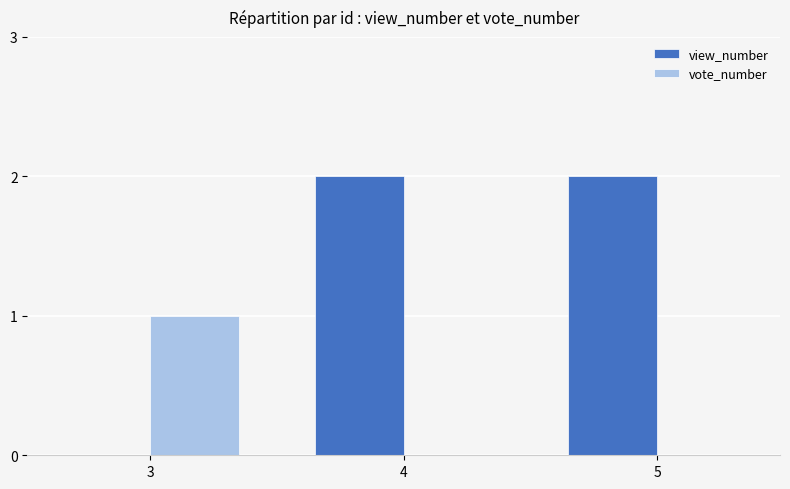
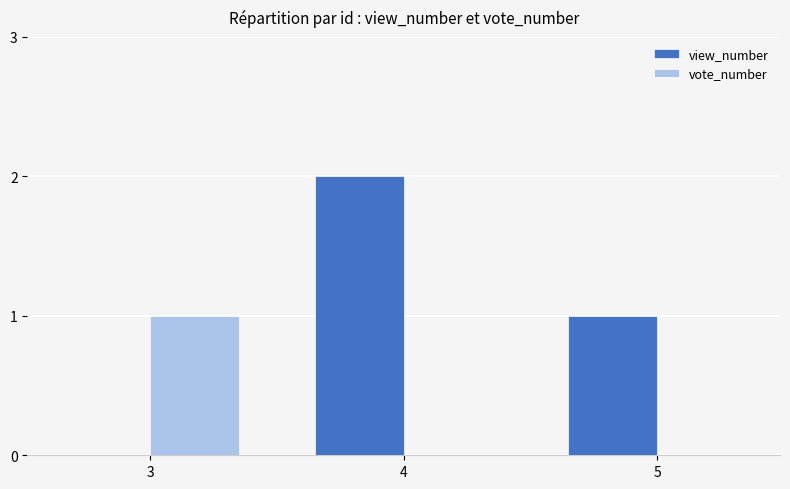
view_number, 5: 2 -> 1
